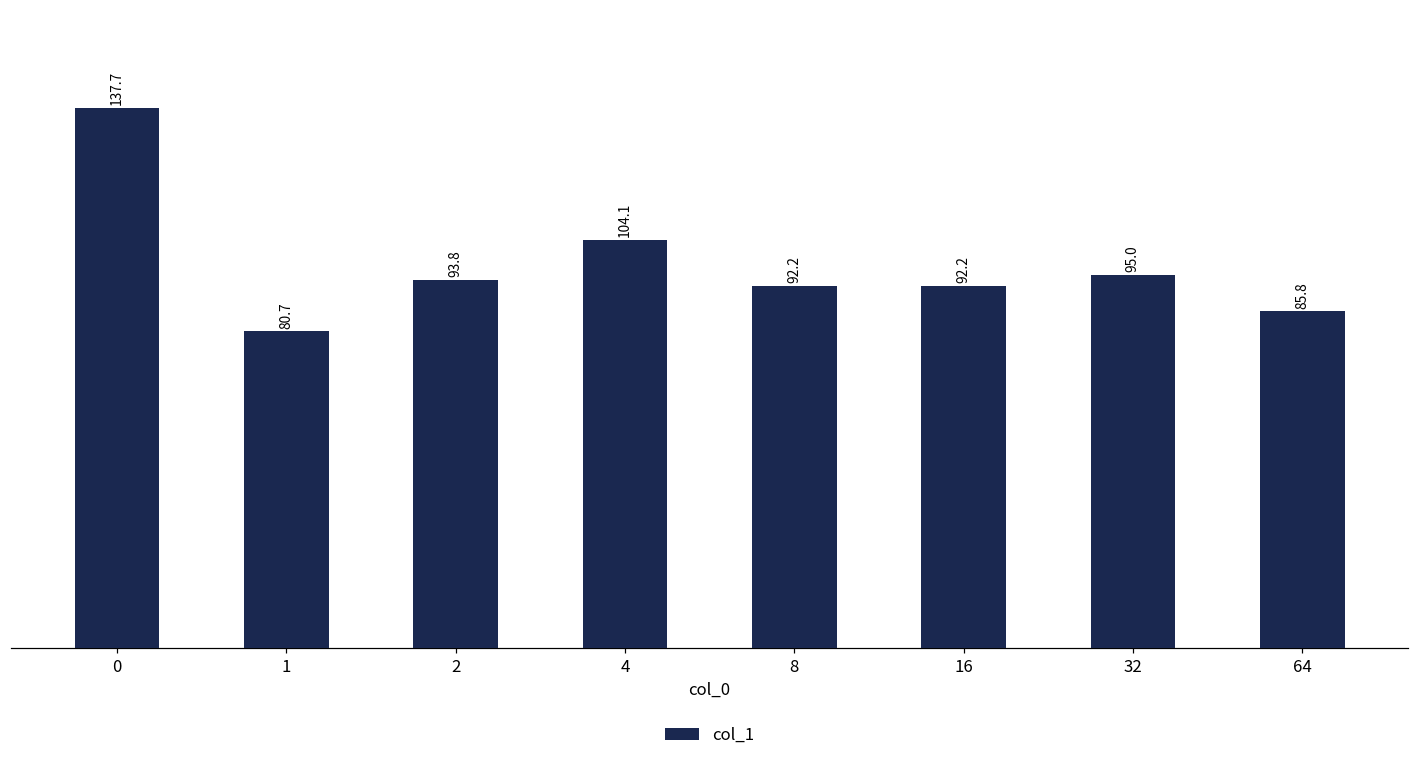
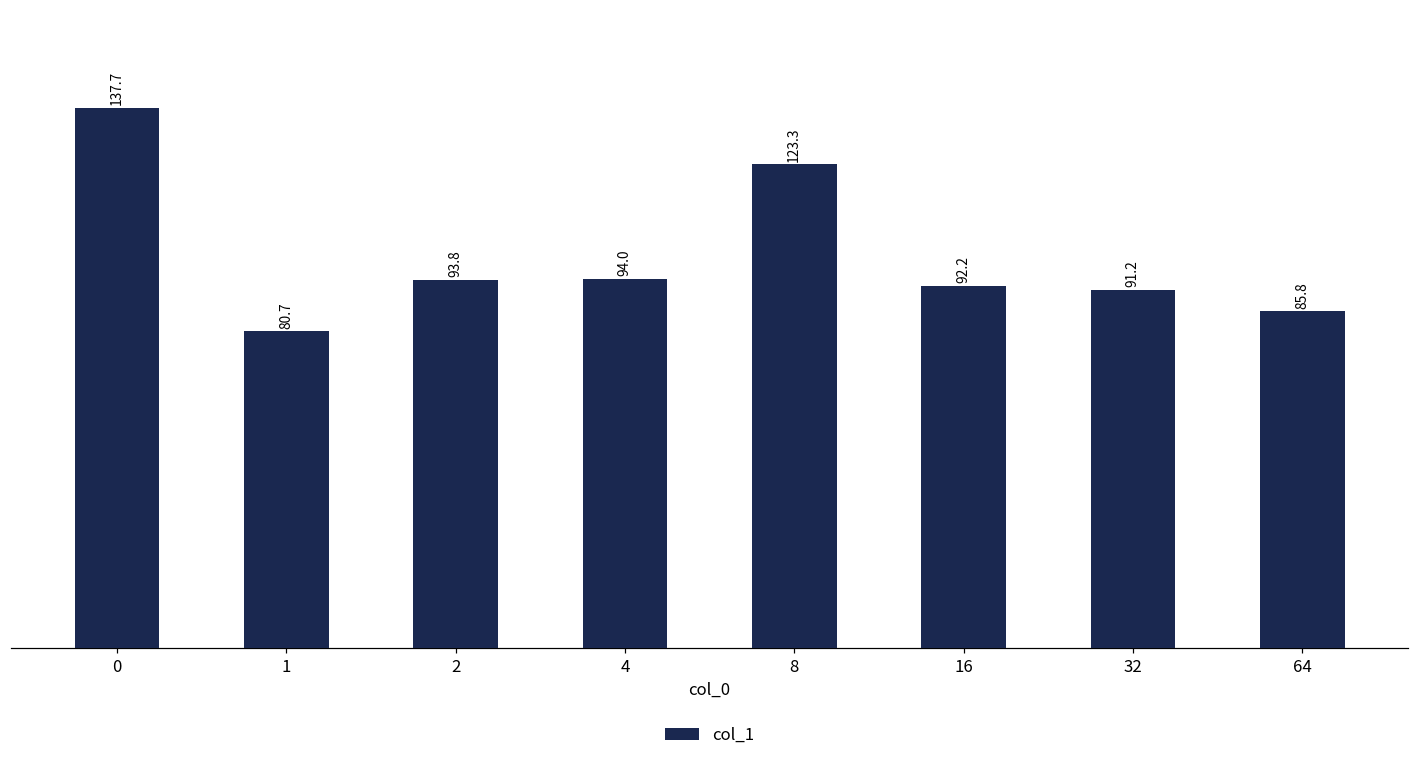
4: 104.1 -> 94.0
8: 92.2 -> 123.3
32: 95.0 -> 91.2
